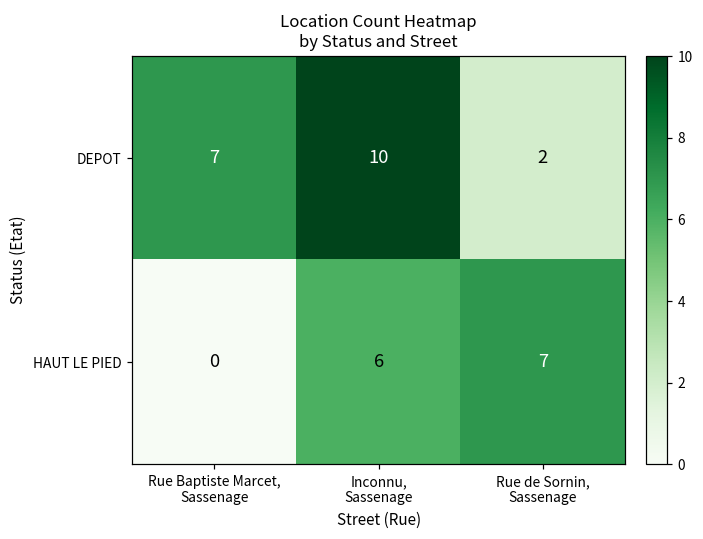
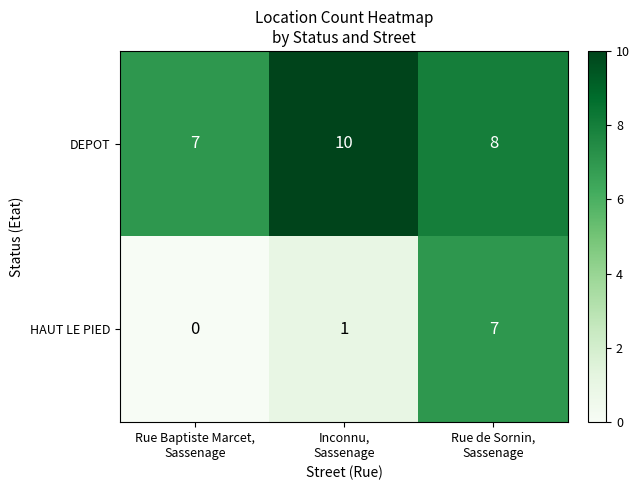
DEPOT, Rue de Sornin, Sassenage: 2 -> 8
HAUT LE PIED, Inconnu, Sassenage: 6 -> 1
